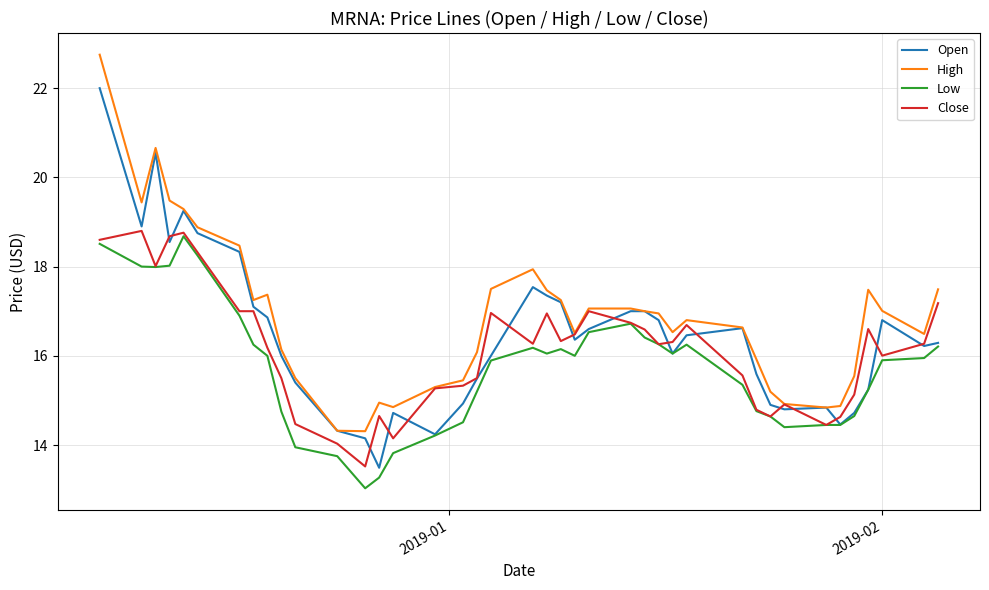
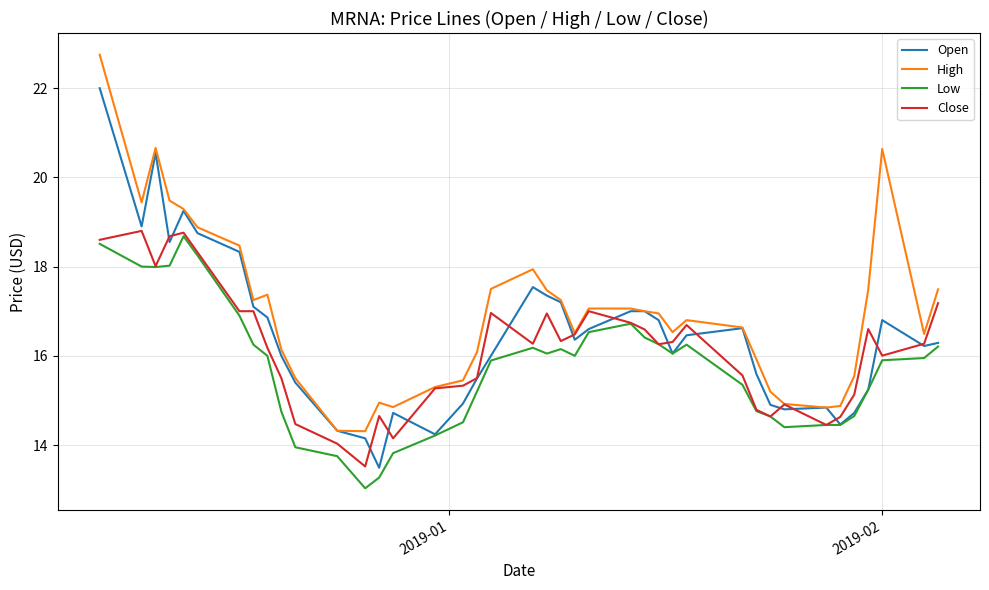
High, 2019-02: 17.0 -> 20.6
